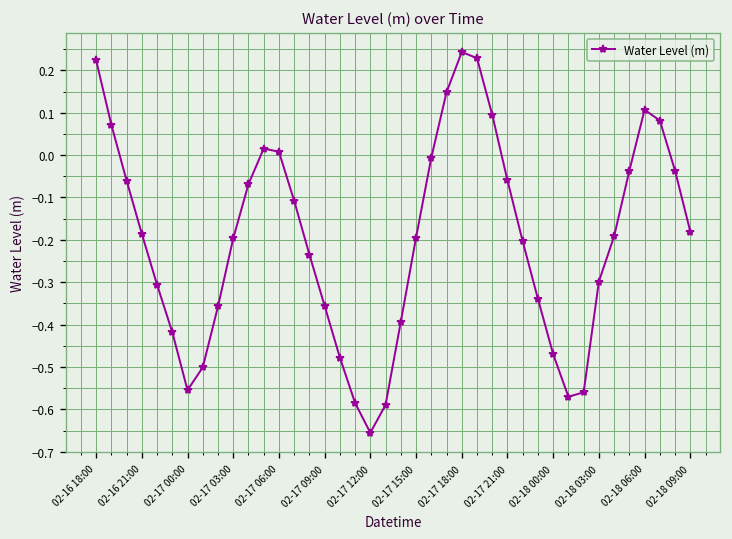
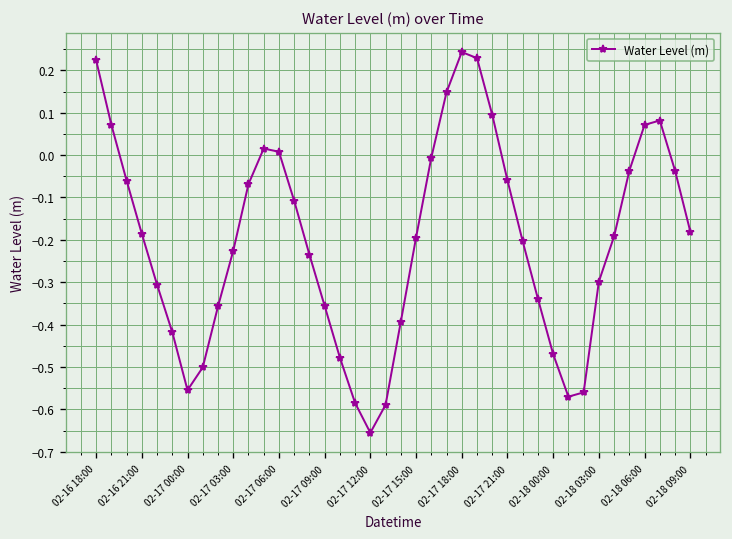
02-17 03:00: -0.20 -> -0.23
02-18 06:00: 0.11 -> 0.07
